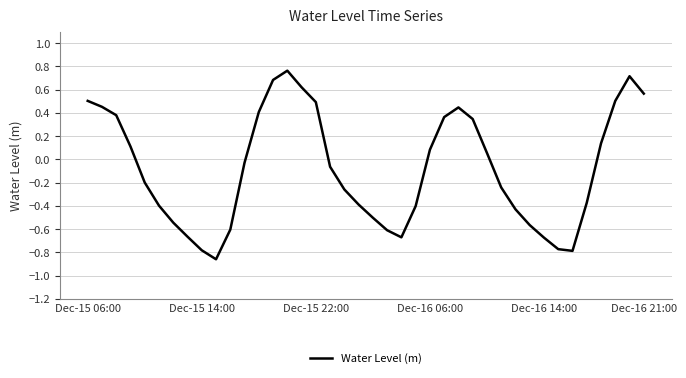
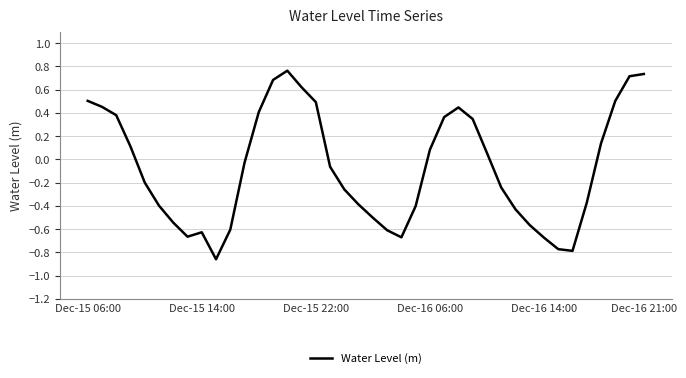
Dec-15 14:00: -0.78 -> -0.63
Dec-16 21:00: 0.57 -> 0.73
